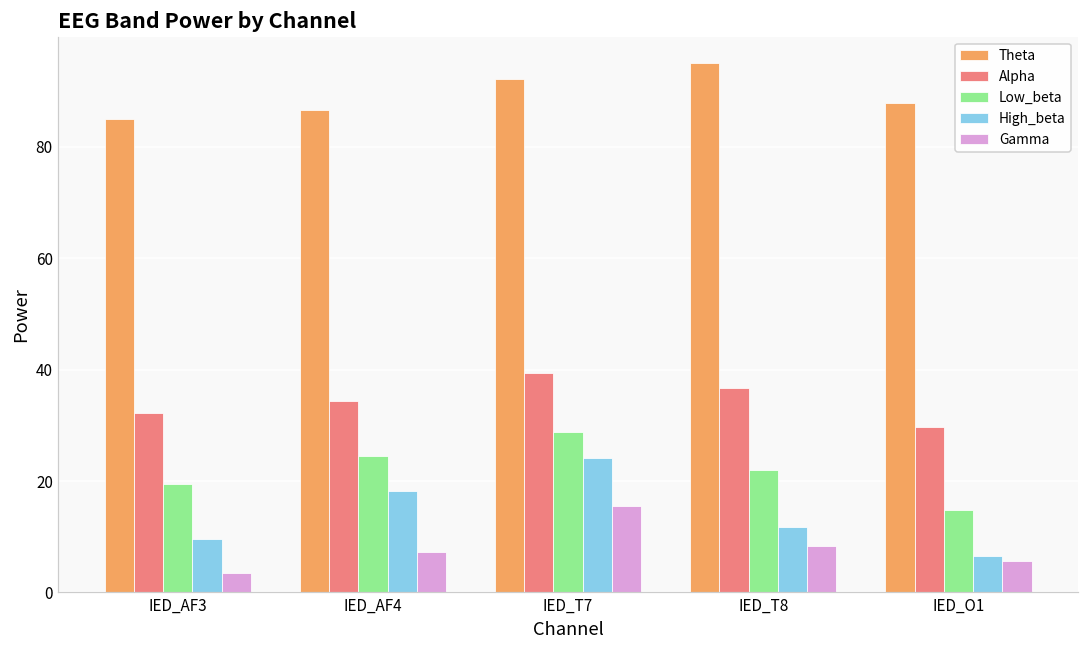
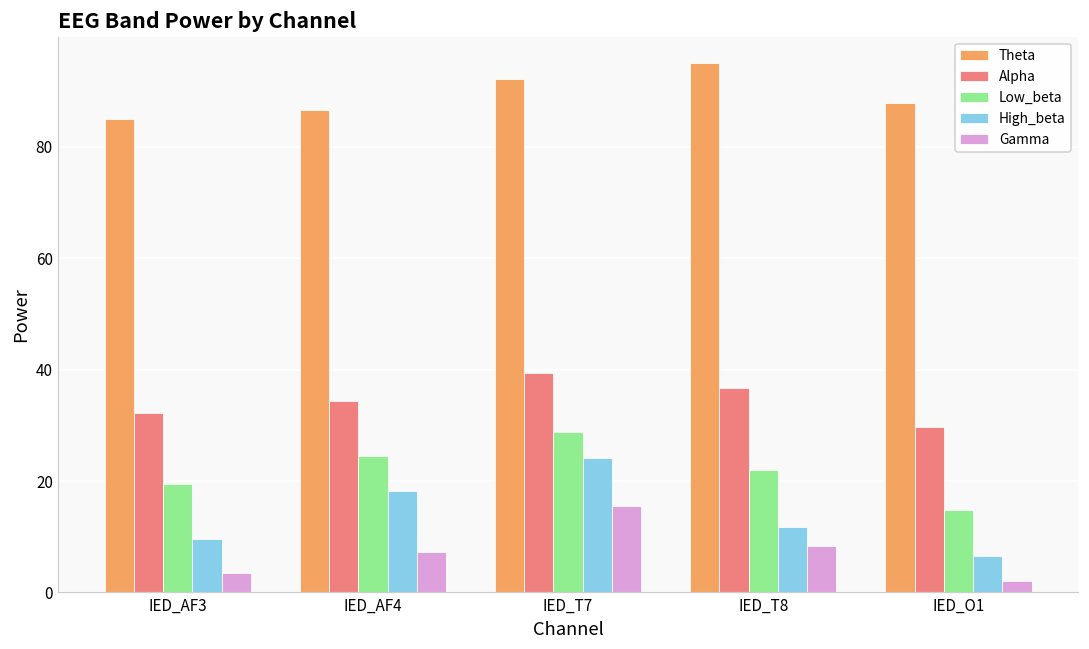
Gamma, IED_O1: 6 -> 2
